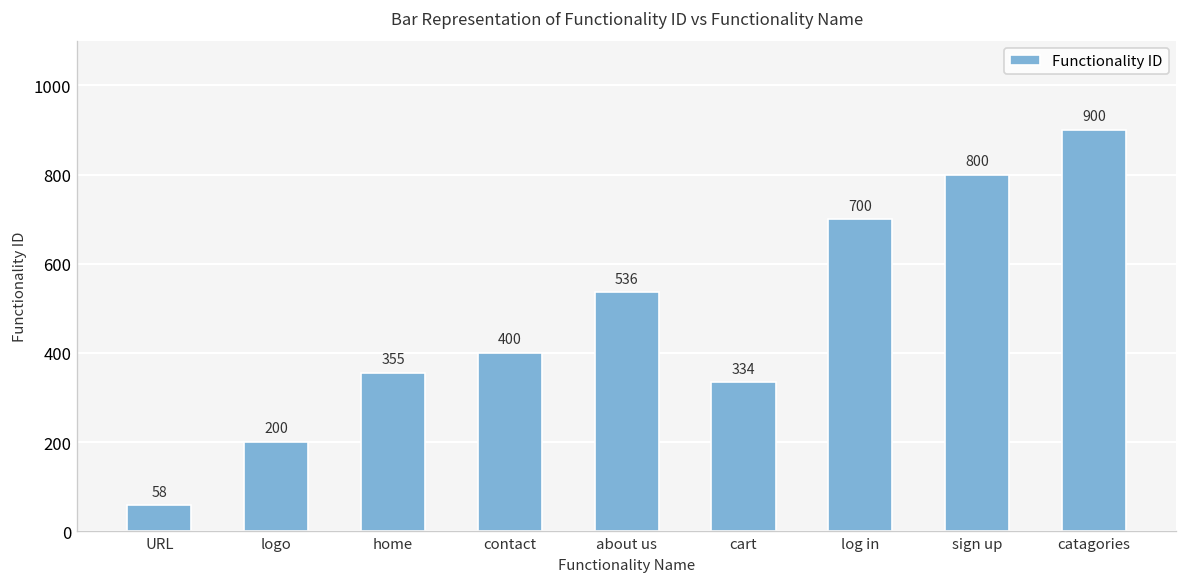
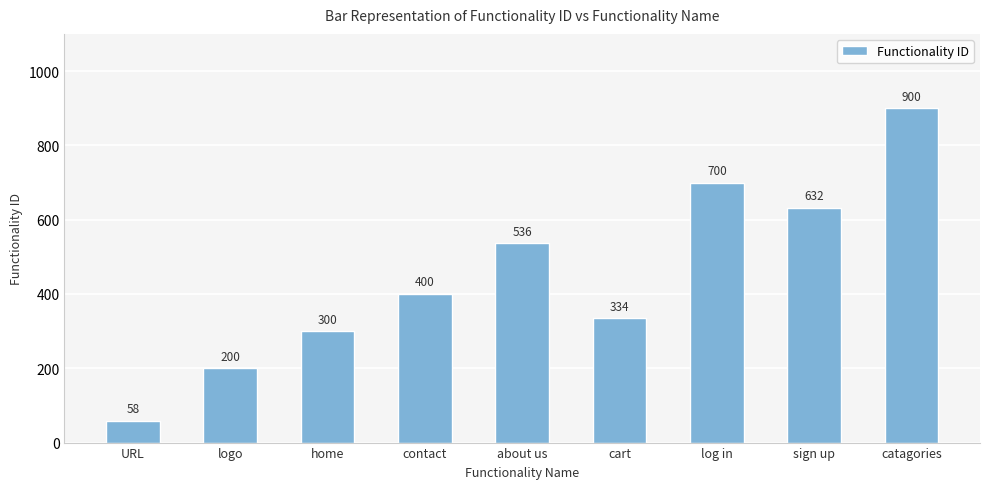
home: 355 -> 300
sign up: 800 -> 632
